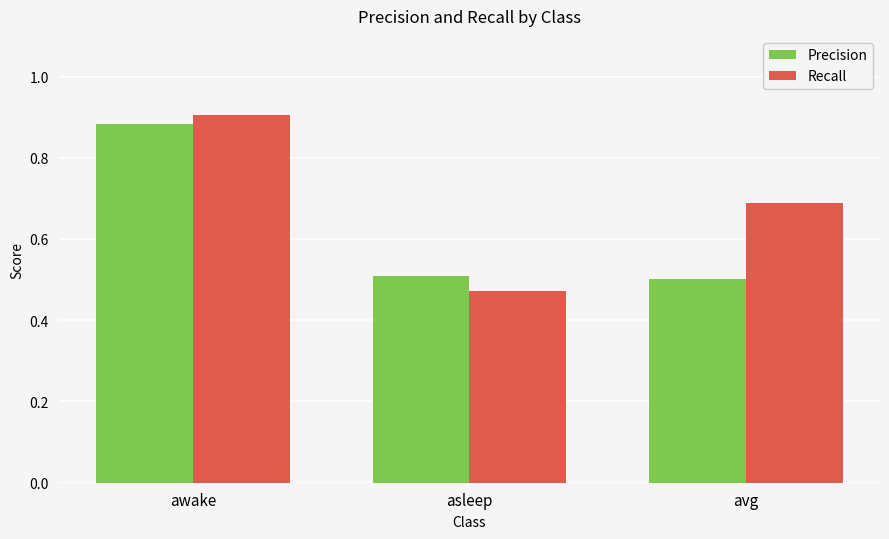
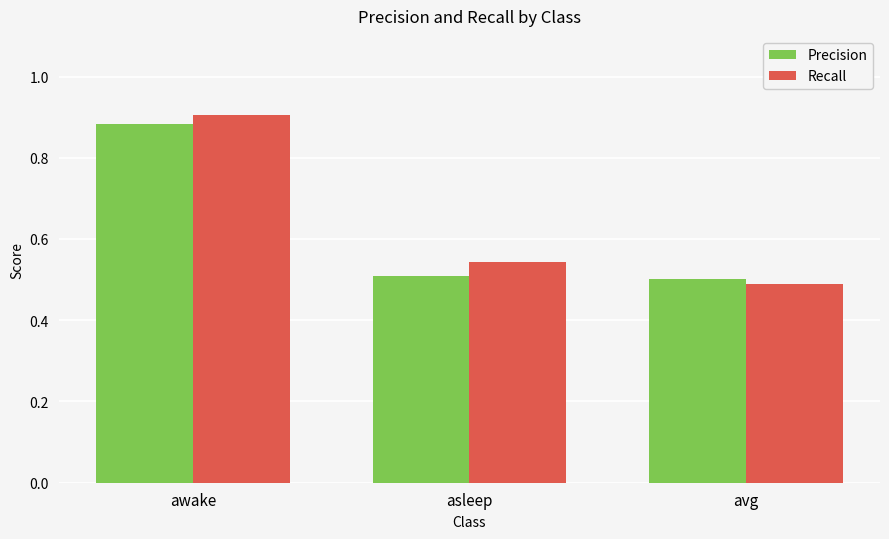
Recall, asleep: 0.47 -> 0.54
Recall, avg: 0.69 -> 0.49
